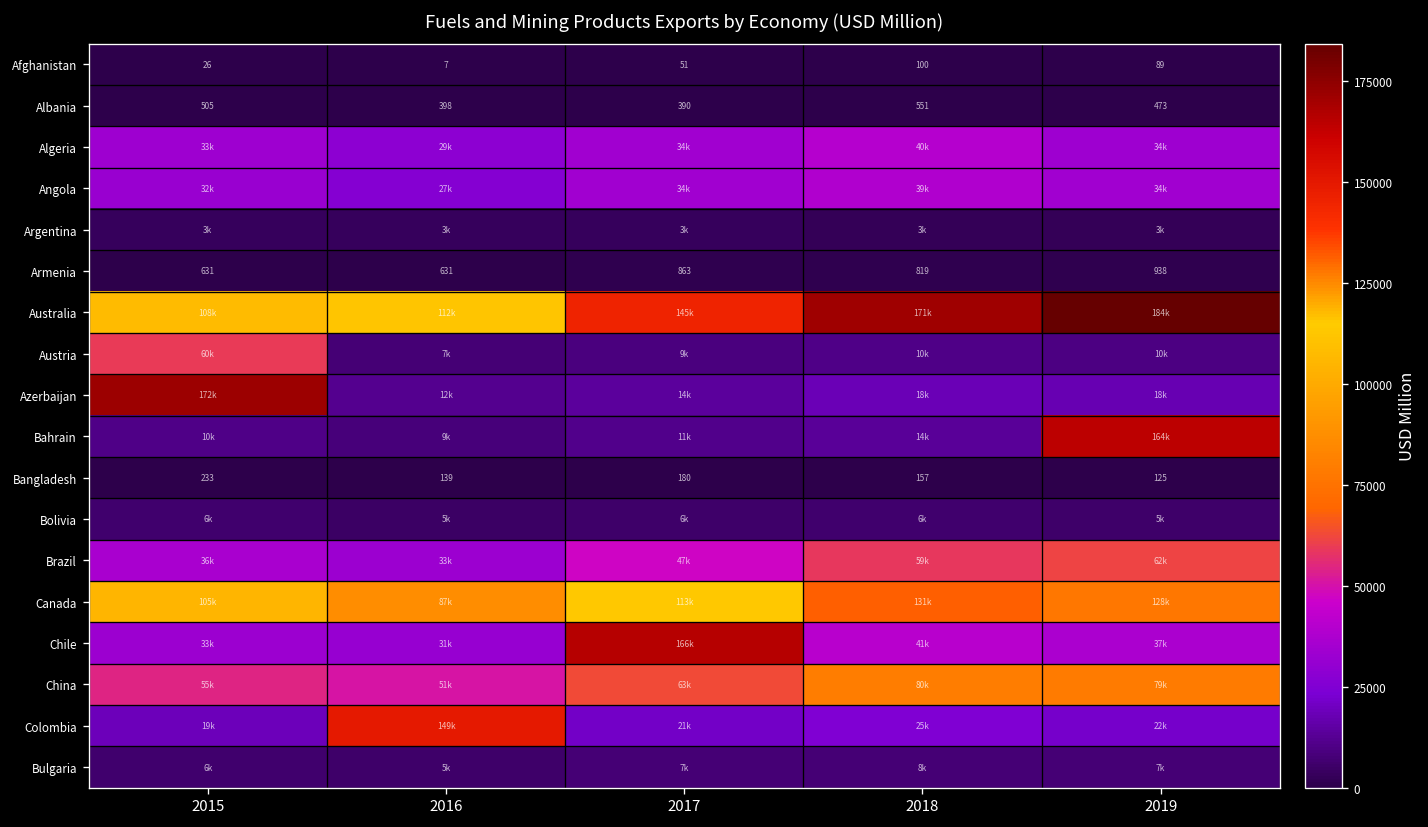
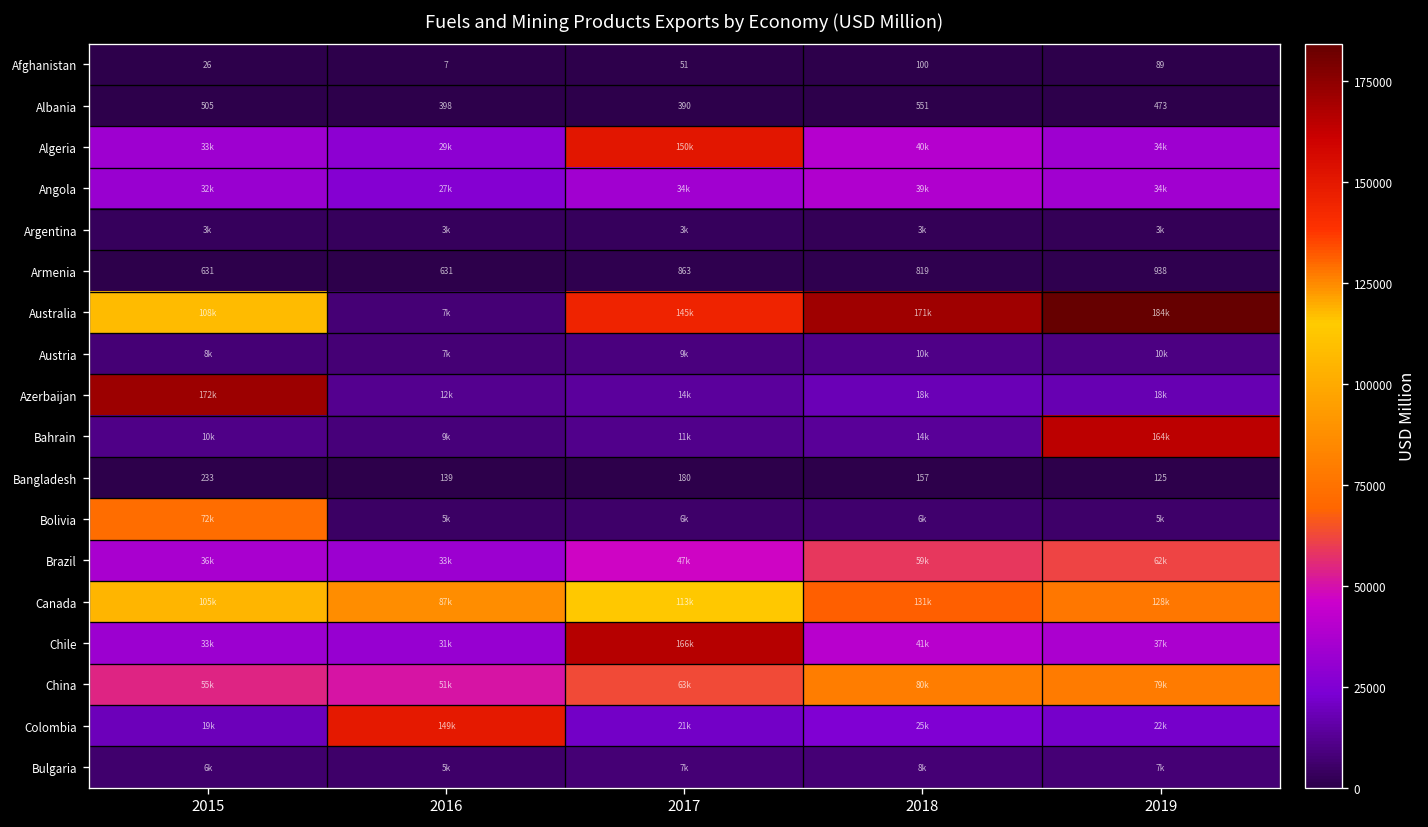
Algeria, 2017: 34k -> 150k
Australia, 2016: 112k -> 7k
Austria, 2015: 60k -> 8k
Bolivia, 2015: 6k -> 72k
